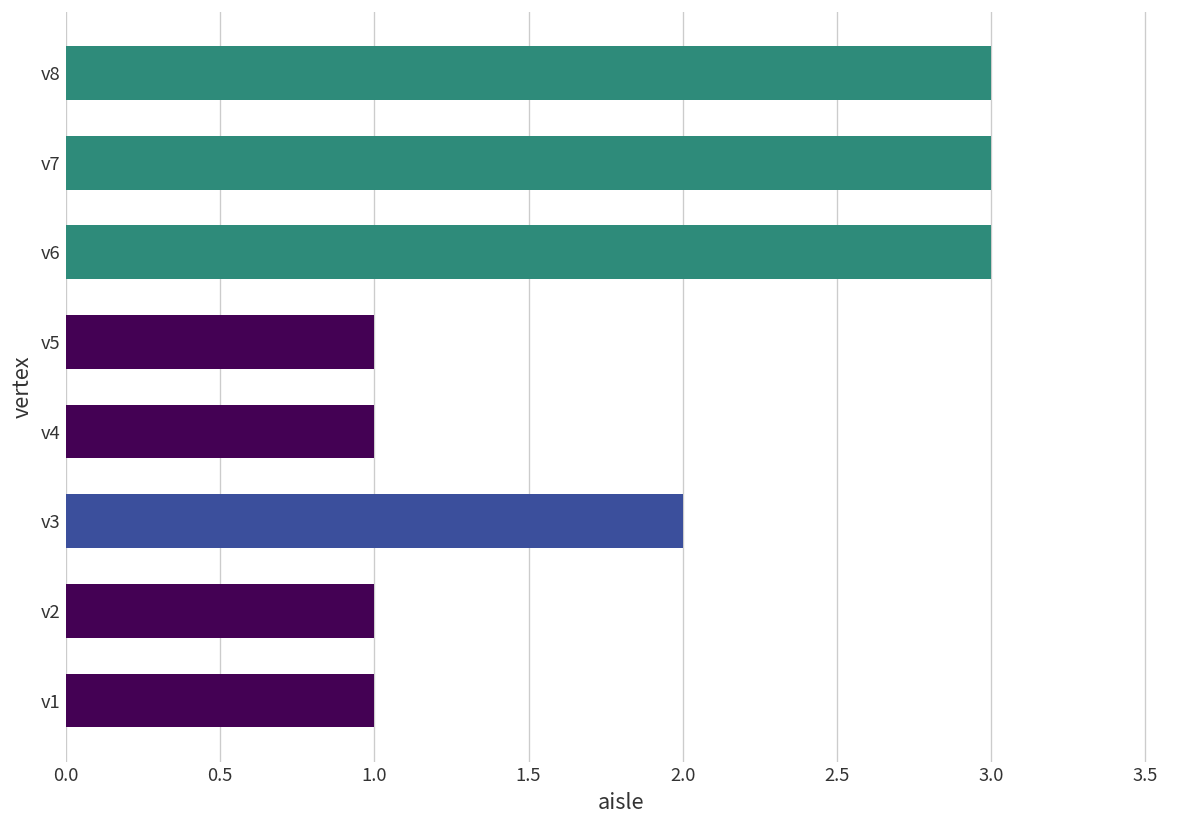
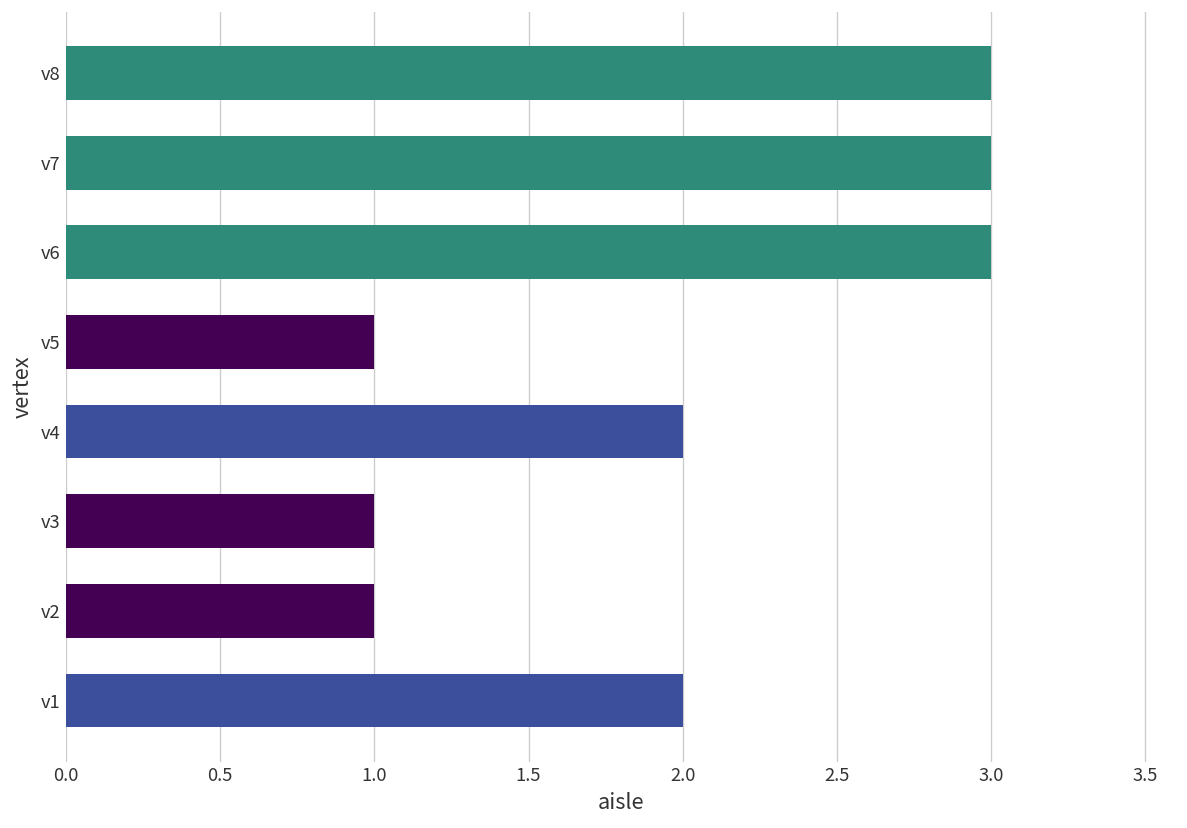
v4: 1 -> 2
v3: 2 -> 1
v1: 1 -> 2
